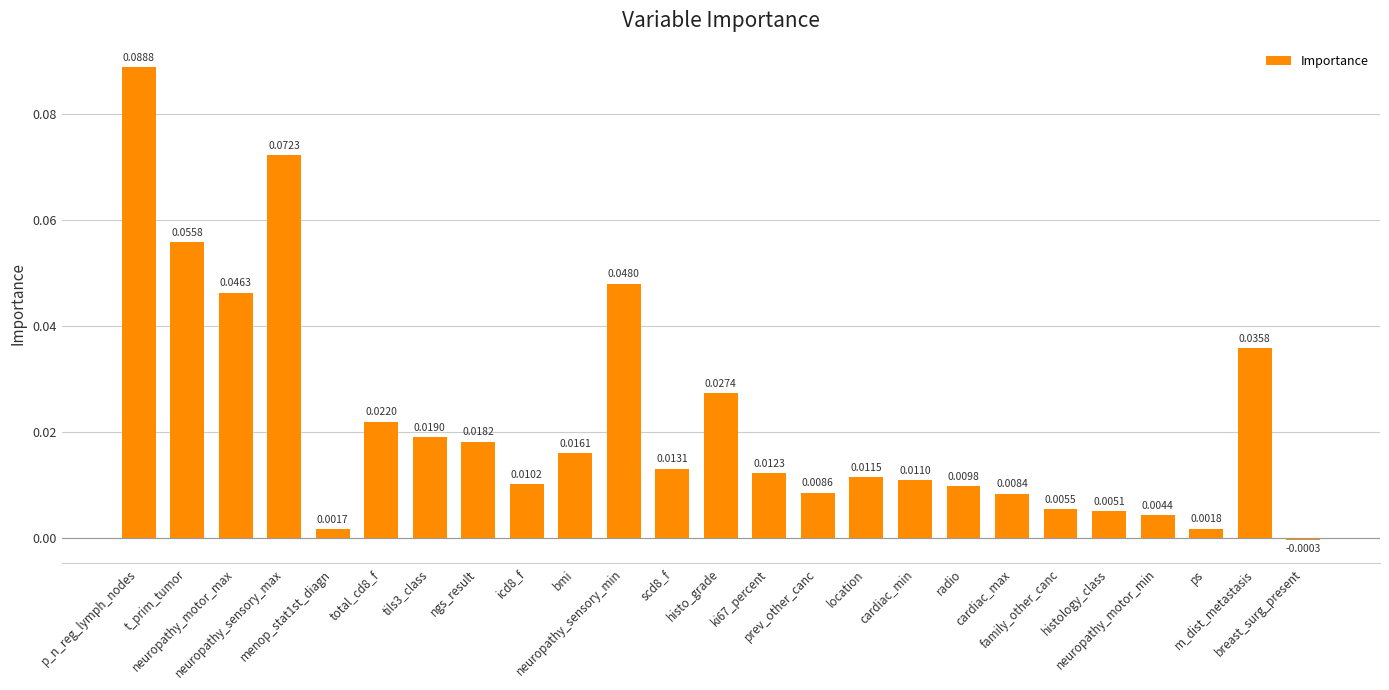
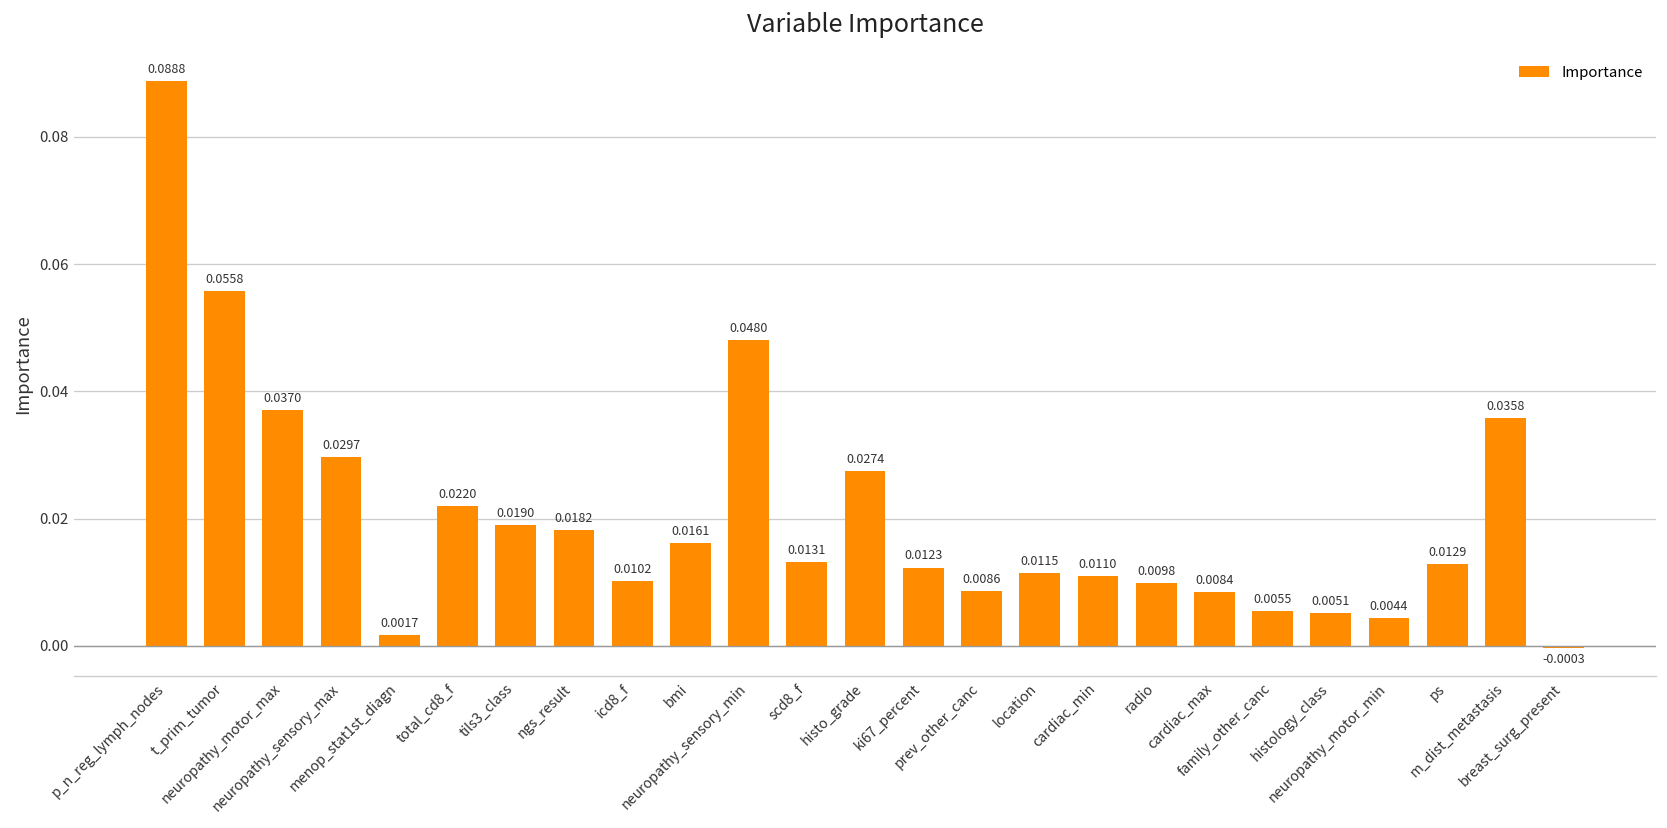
neuropathy_motor_max: 0.0463 -> 0.0370
neuropathy_sensory_max: 0.0723 -> 0.0297
ps: 0.0018 -> 0.0129
